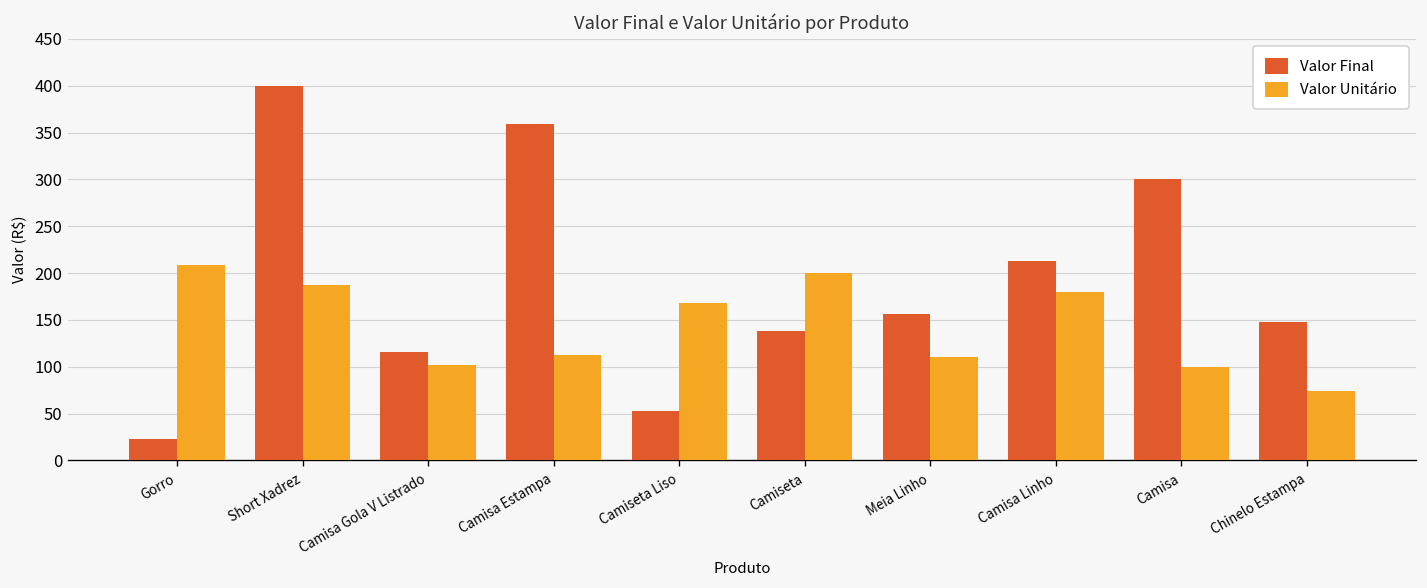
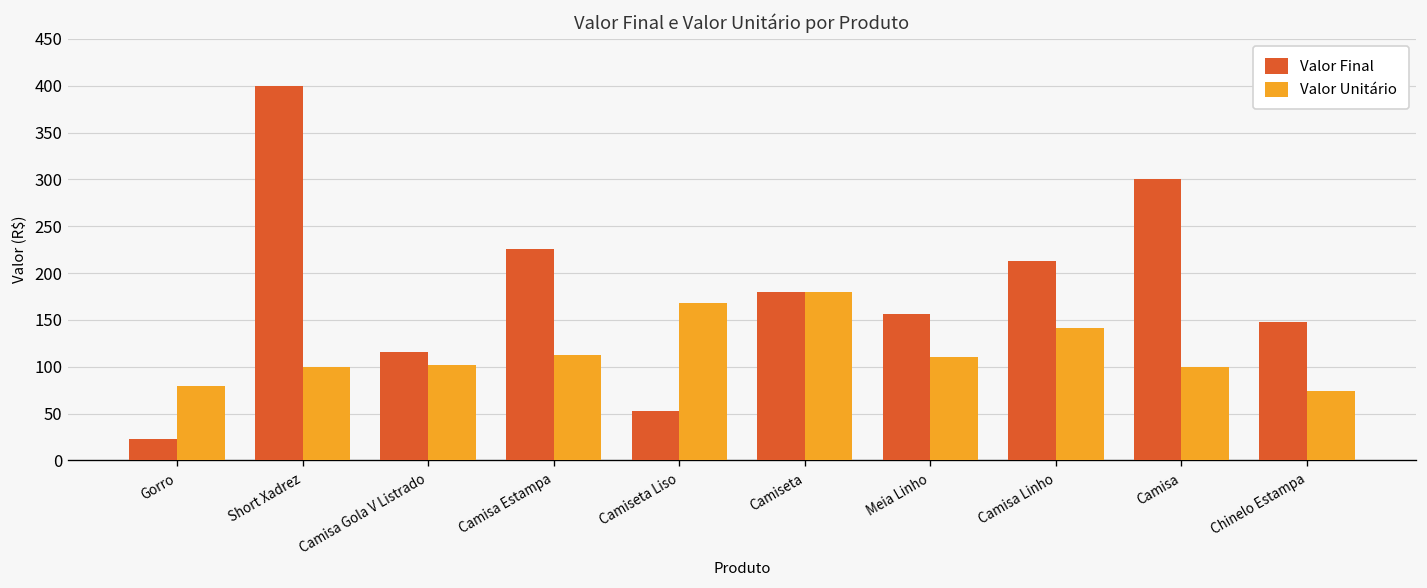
Valor Unitário, Gorro: 210 -> 80
Valor Unitário, Short Xadrez: 190 -> 100
Valor Final, Camisa Estampa: 360 -> 230
Valor Final, Camiseta: 140 -> 180
Valor Unitário, Camiseta: 200 -> 180
Valor Unitário, Camisa Linho: 180 -> 140
